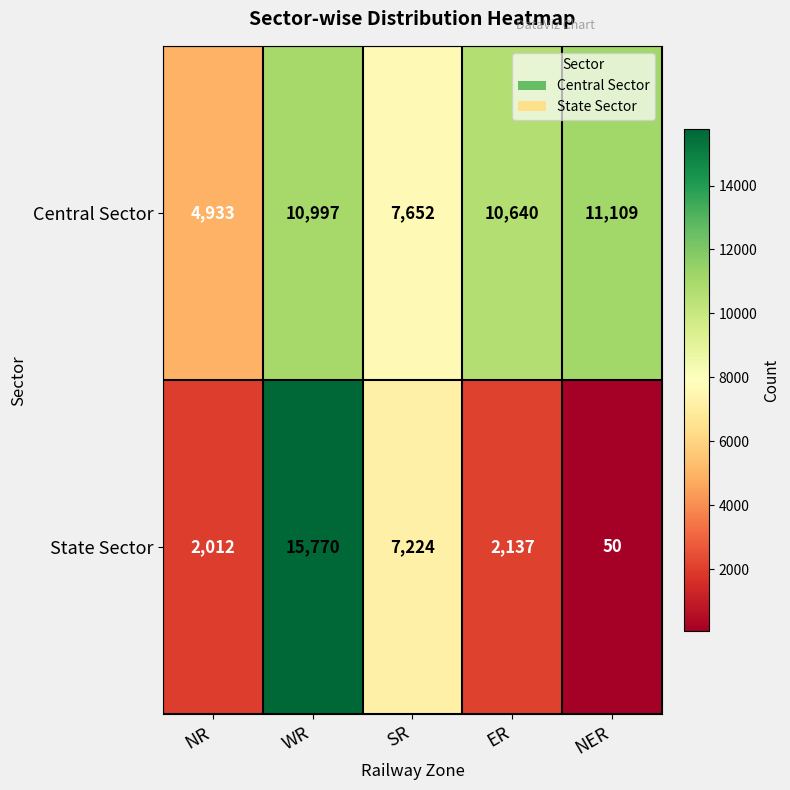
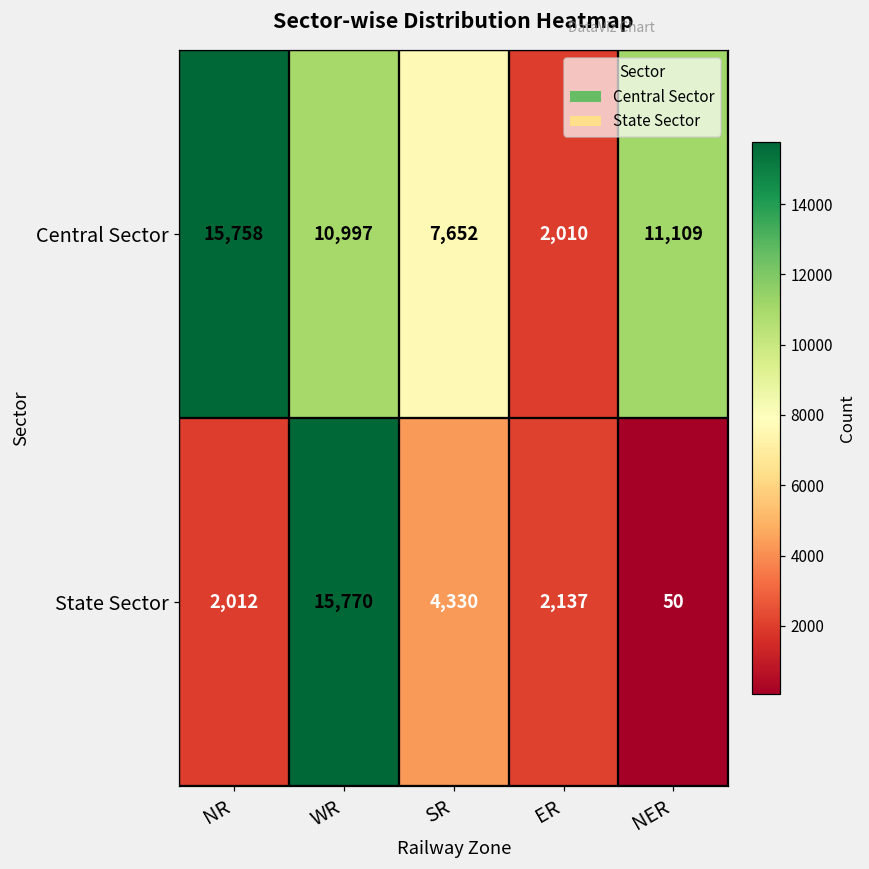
Central Sector, NR: 4,933 -> 15,758
Central Sector, ER: 10,640 -> 2,010
State Sector, SR: 7,224 -> 4,330
